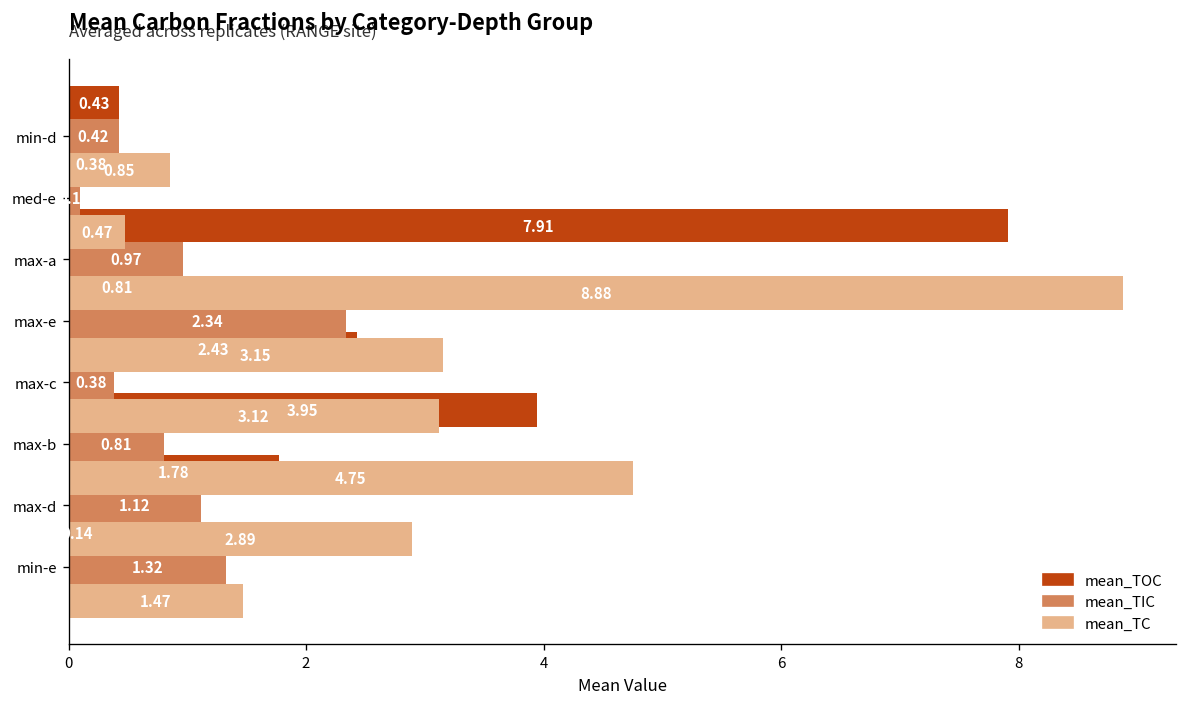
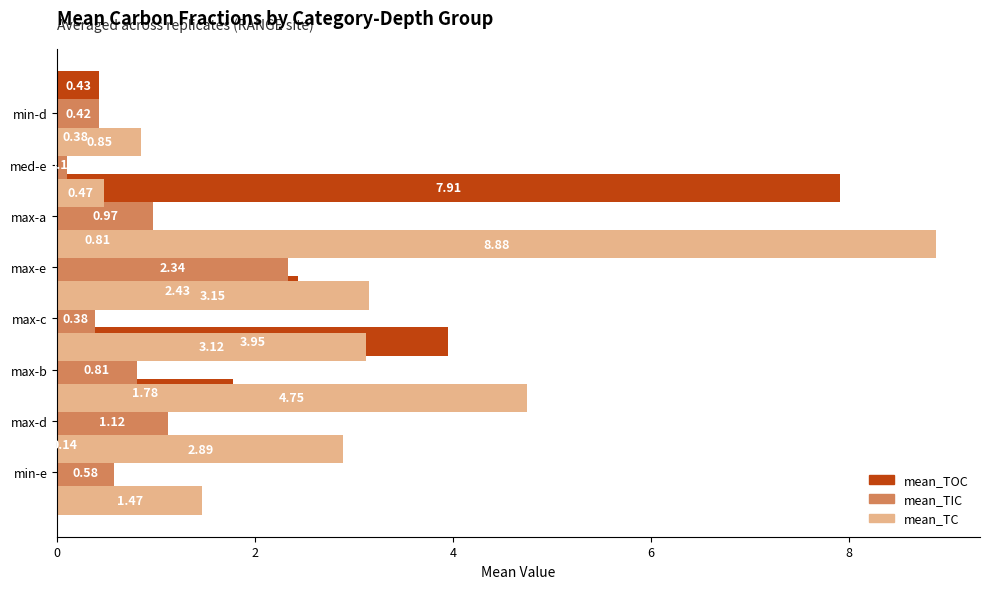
mean_TIC, min-e: 1.32 -> 0.58
